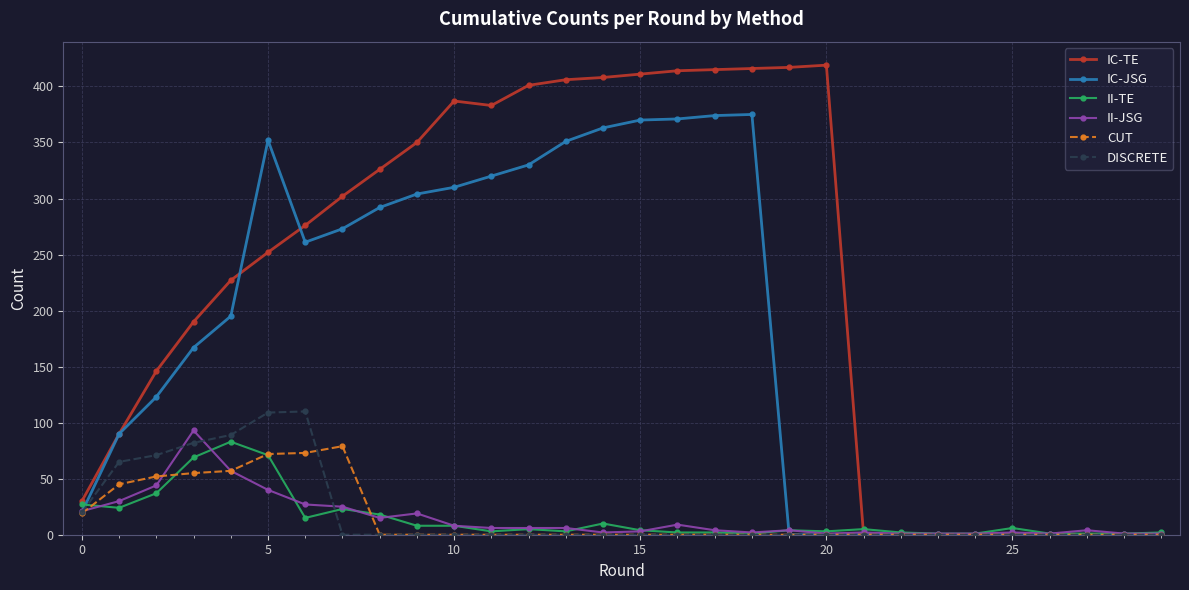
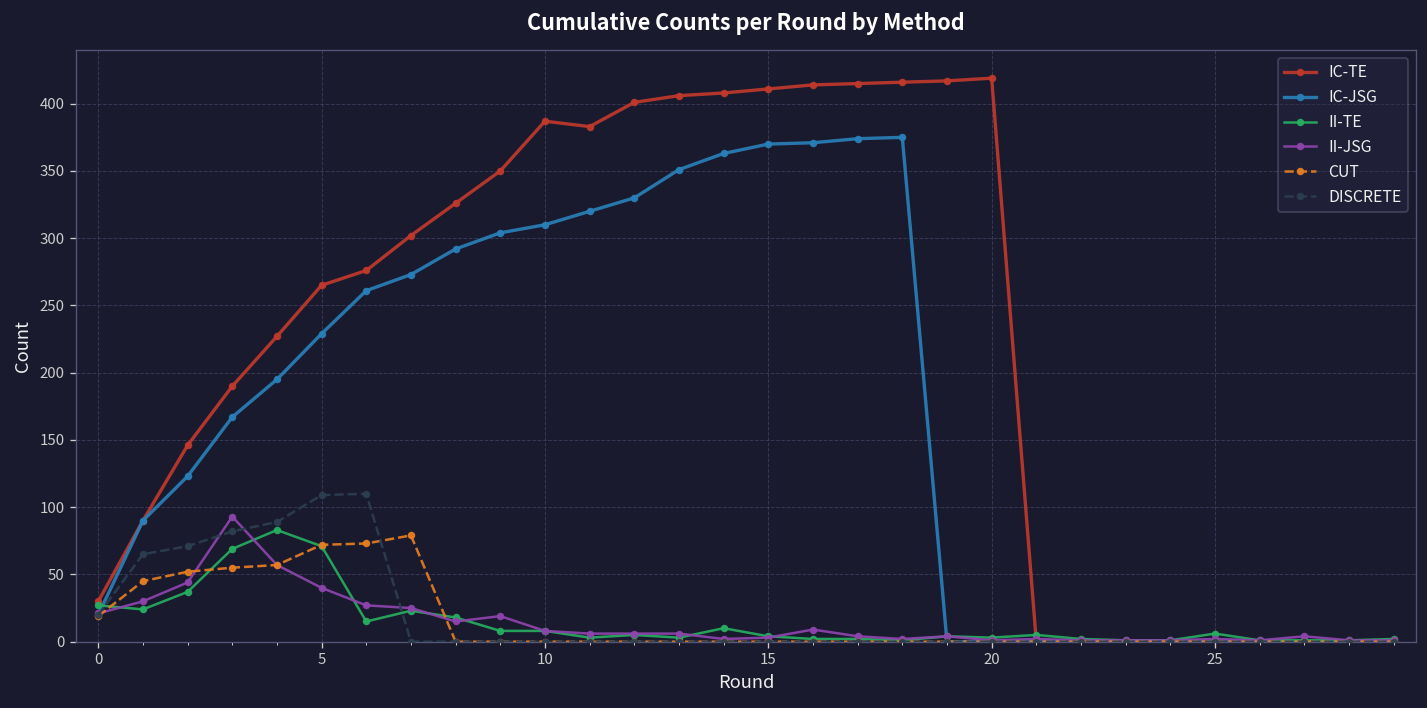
IC-TE, 5: 252 -> 265
IC-JSG, 5: 352 -> 229
